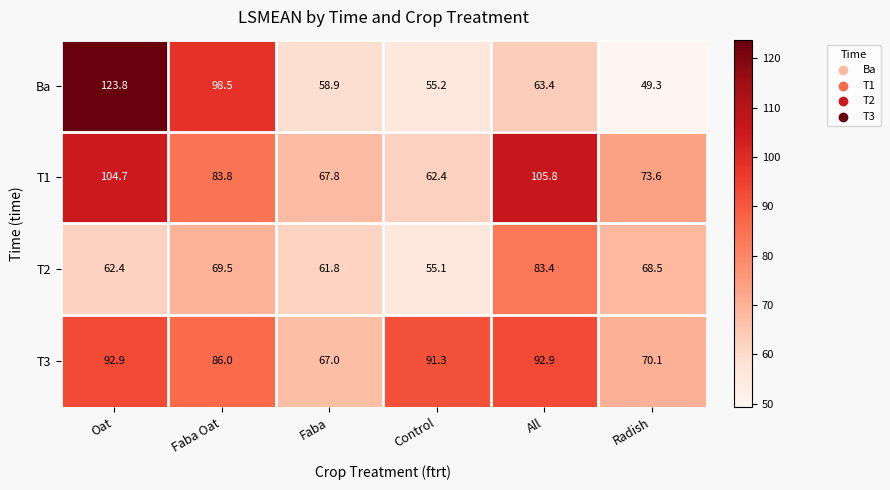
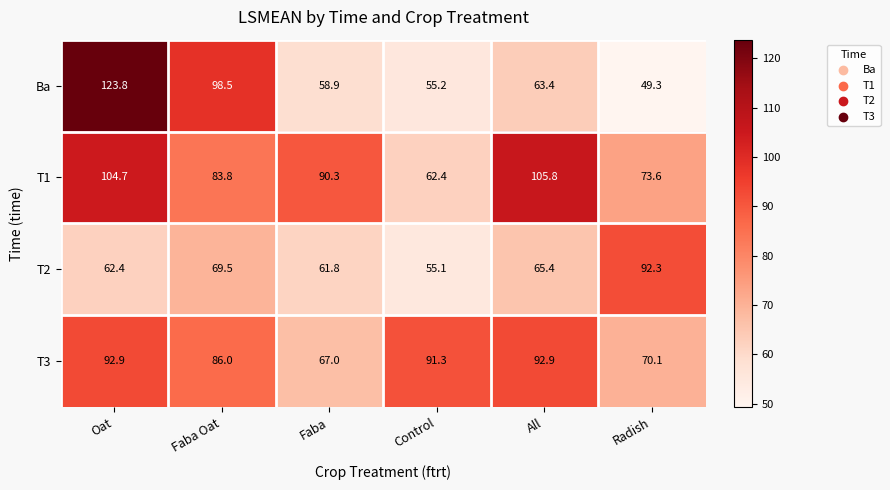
T1, Faba: 67.8 -> 90.3
T2, All: 83.4 -> 65.4
T2, Radish: 68.5 -> 92.3
